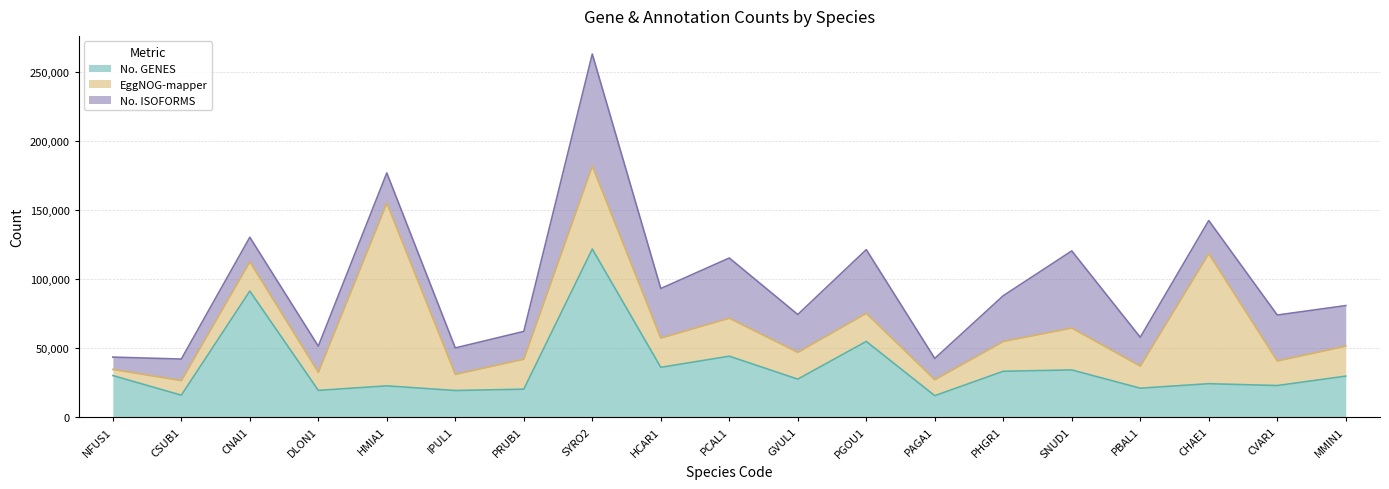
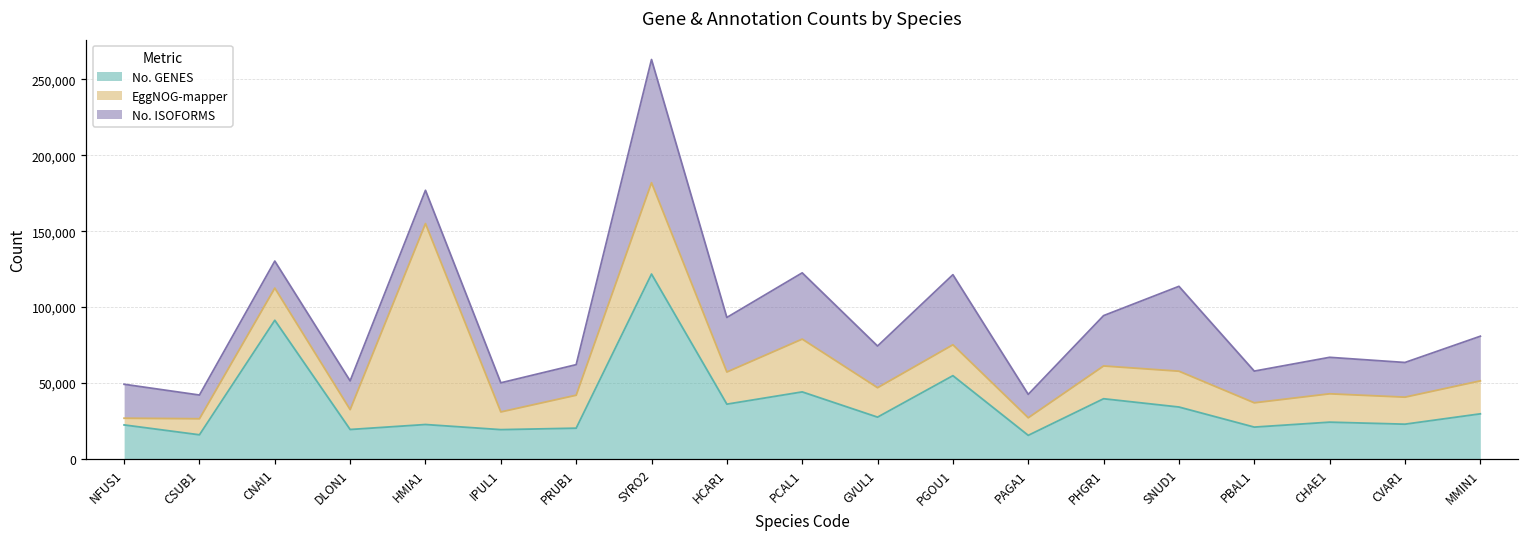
No. GENES, NFUS1: 30,000 -> 22,000
No. ISOFORMS, NFUS1: 9,000 -> 22,000
EggNOG-mapper, PCAL1: 28,000 -> 35,000
No. GENES, PHGR1: 33,000 -> 40,000
EggNOG-mapper, SNUD1: 30,000 -> 24,000
EggNOG-mapper, CHAE1: 94,000 -> 19,000
No. ISOFORMS, CVAR1: 33,000 -> 23,000
